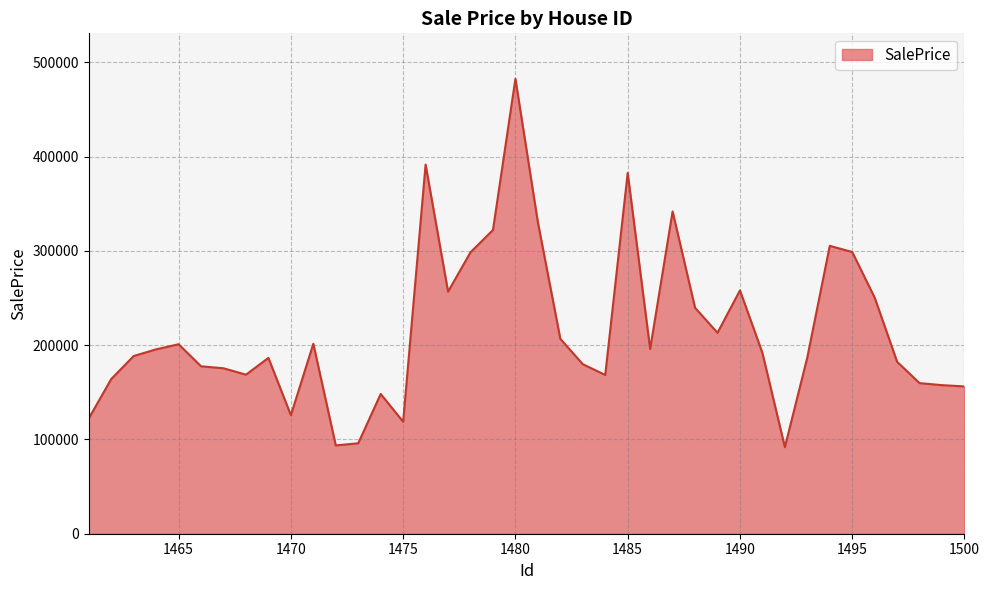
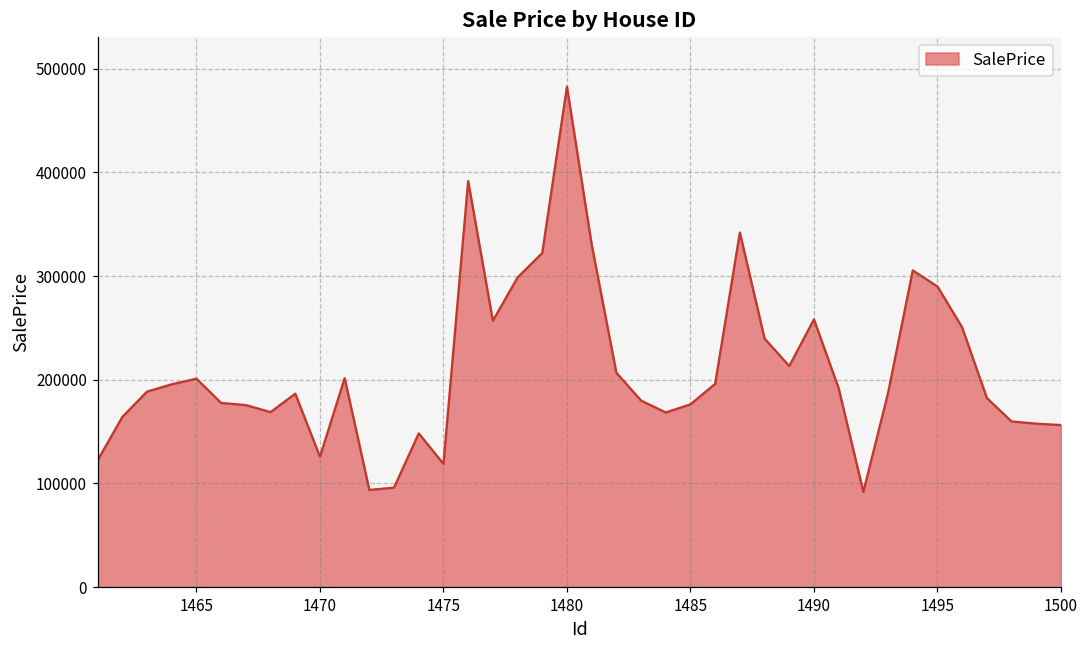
1485: 380000 -> 180000
1495: 300000 -> 290000
